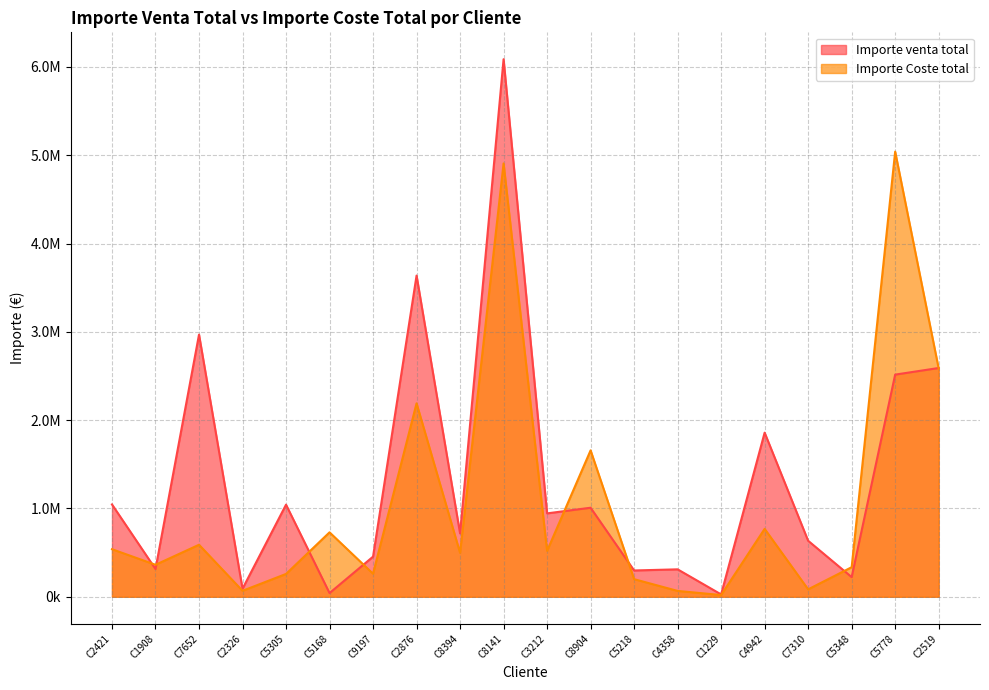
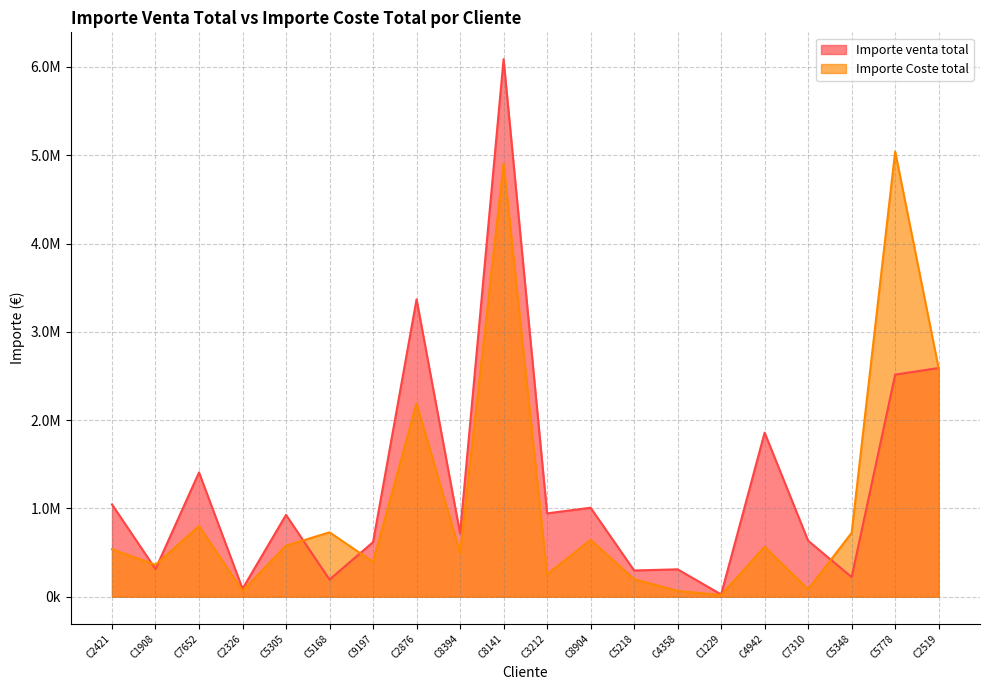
Importe venta total, C7652: 3000000 -> 1400000
Importe Coste total, C7652: 600000 -> 800000
Importe venta total, C5305: 1000000 -> 900000
Importe Coste total, C5305: 300000 -> 600000
Importe venta total, C5168: 0 -> 200000
Importe venta total, C9197: 500000 -> 600000
Importe Coste total, C9197: 300000 -> 400000
Importe venta total, C2876: 3600000 -> 3400000
Importe Coste total, C3212: 500000 -> 300000
Importe Coste total, C8904: 1700000 -> 600000
Importe Coste total, C4942: 800000 -> 600000
Importe Coste total, C5348: 300000 -> 700000
